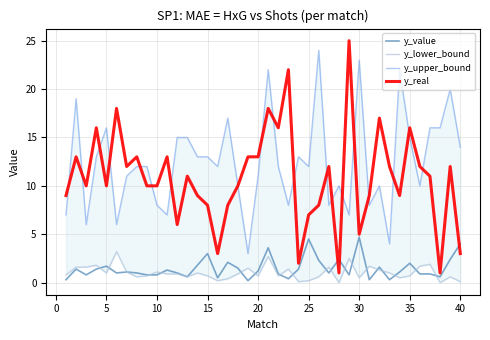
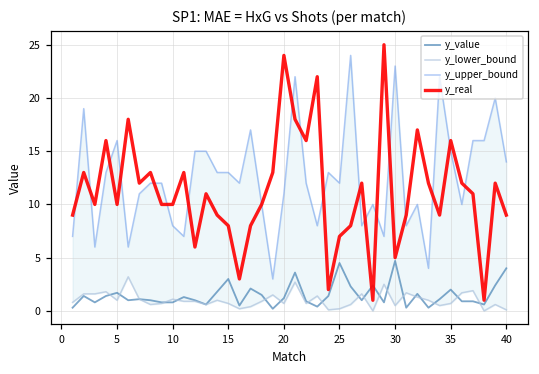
y_real, 20: 13 -> 24
y_real, 40: 3 -> 9
